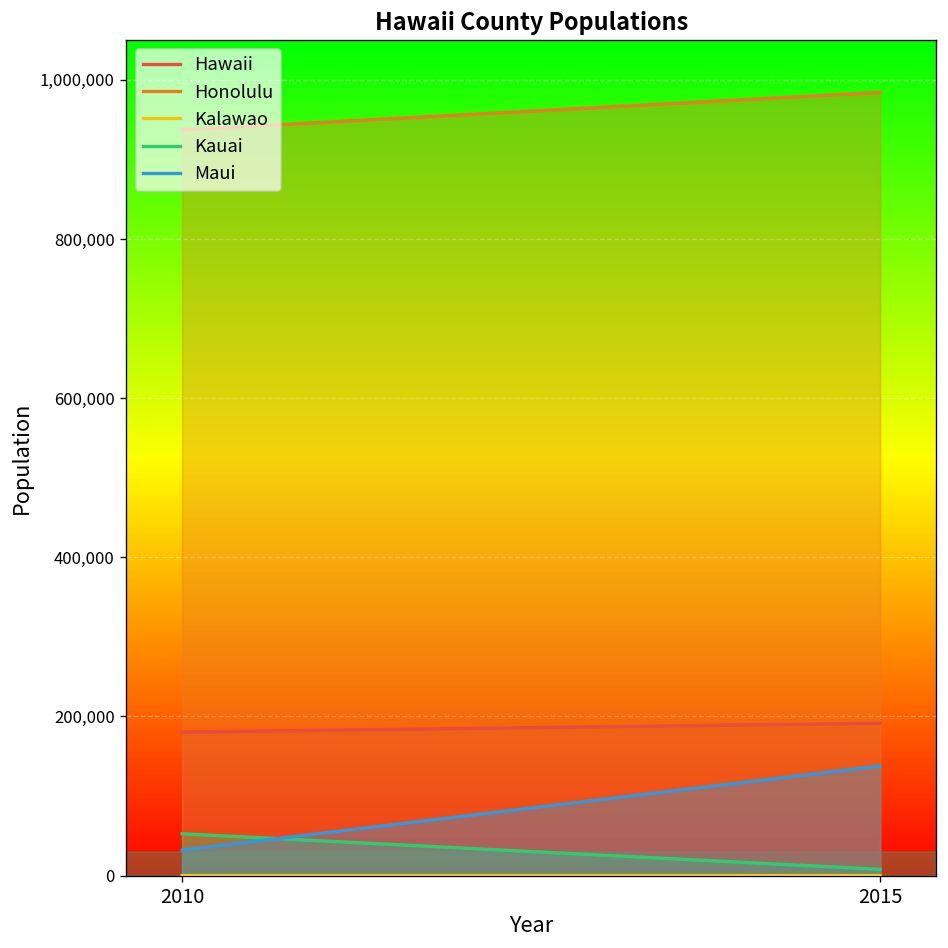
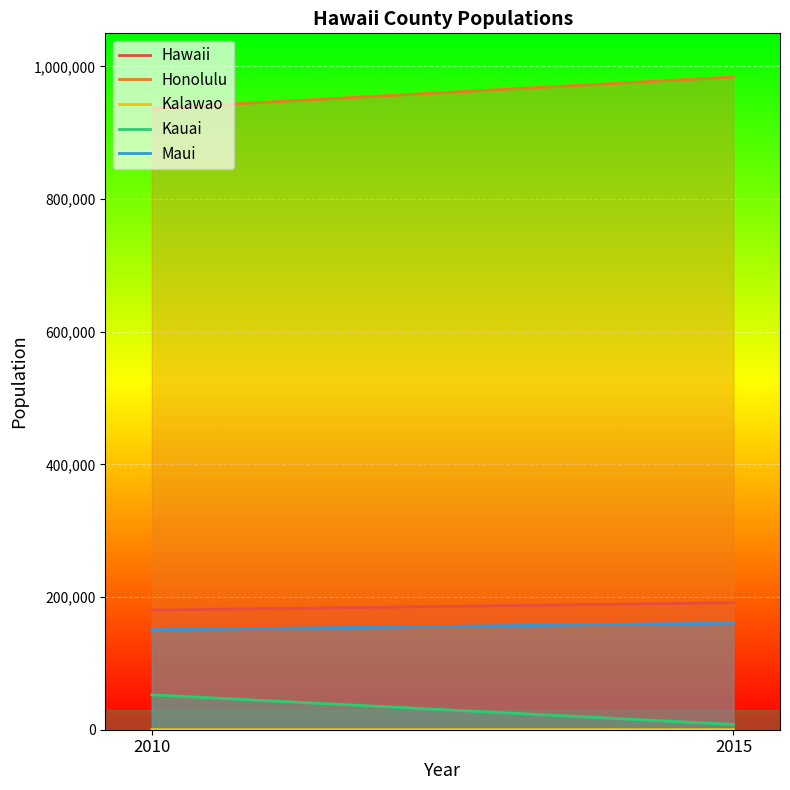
Maui, 2010: 30,000 -> 150,000
Maui, 2015: 140,000 -> 160,000
